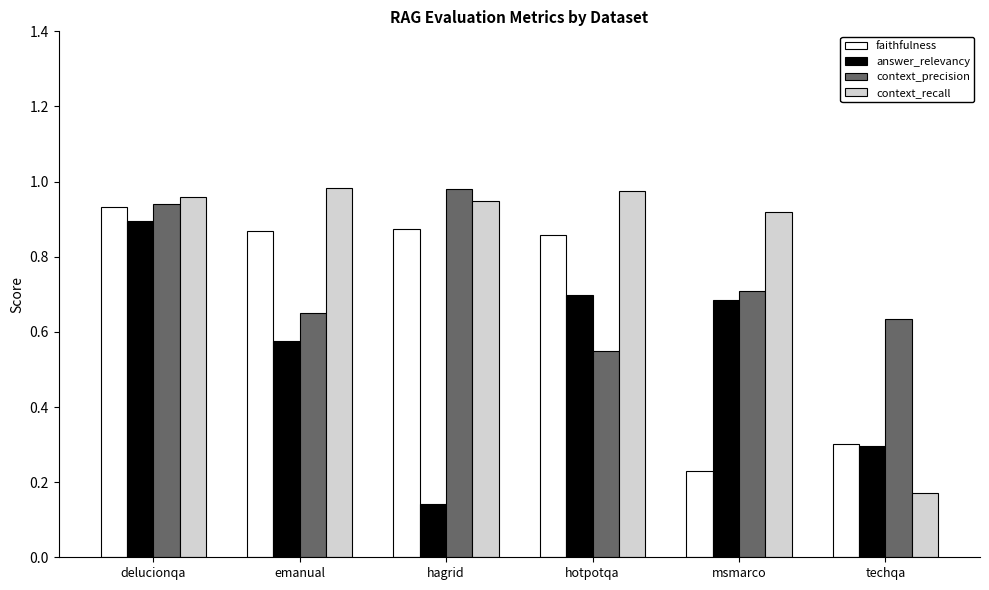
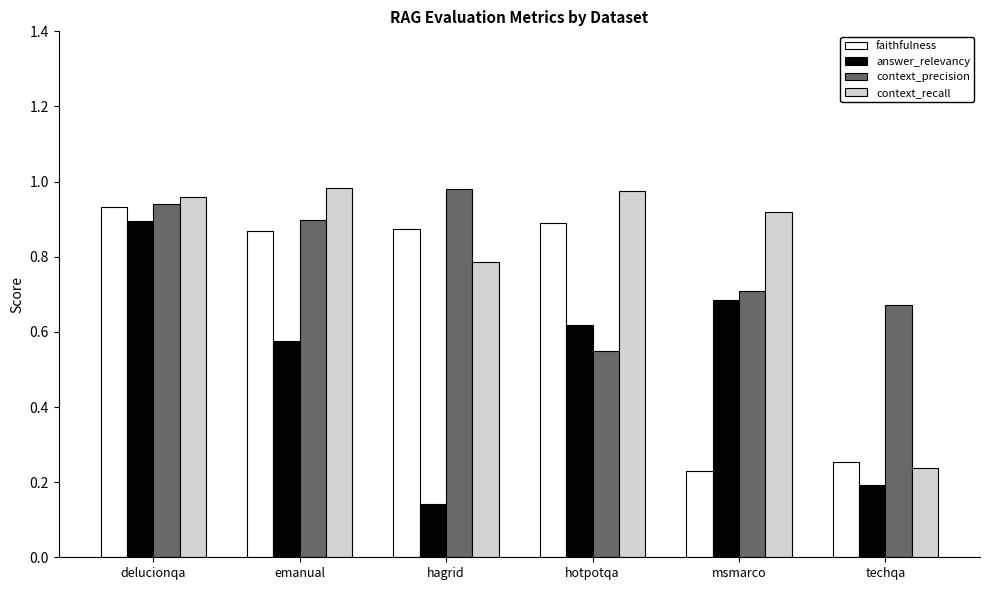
context_precision, emanual: 0.65 -> 0.90
context_recall, hagrid: 0.95 -> 0.79
faithfulness, hotpotqa: 0.86 -> 0.89
answer_relevancy, hotpotqa: 0.70 -> 0.62
faithfulness, techqa: 0.30 -> 0.25
answer_relevancy, techqa: 0.30 -> 0.19
context_precision, techqa: 0.63 -> 0.67
context_recall, techqa: 0.17 -> 0.24
